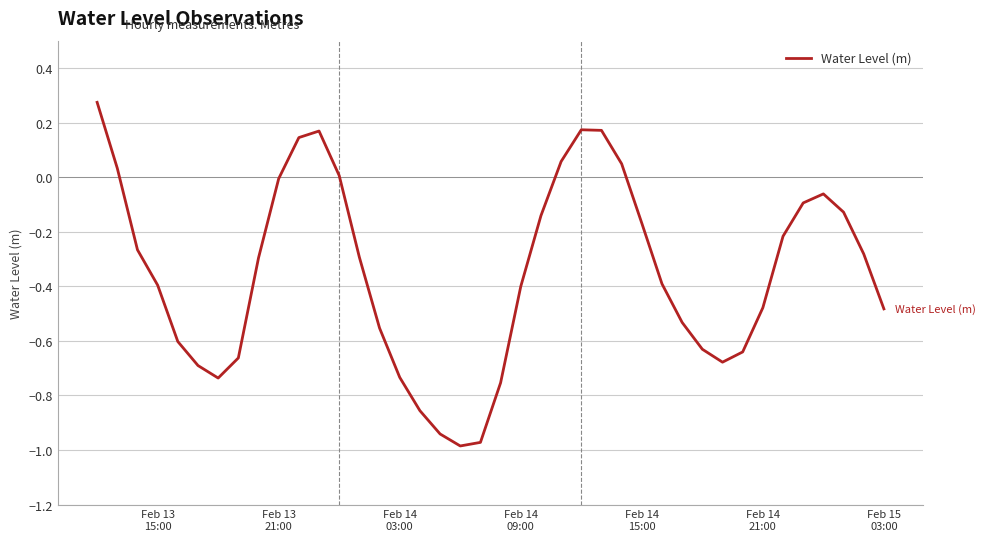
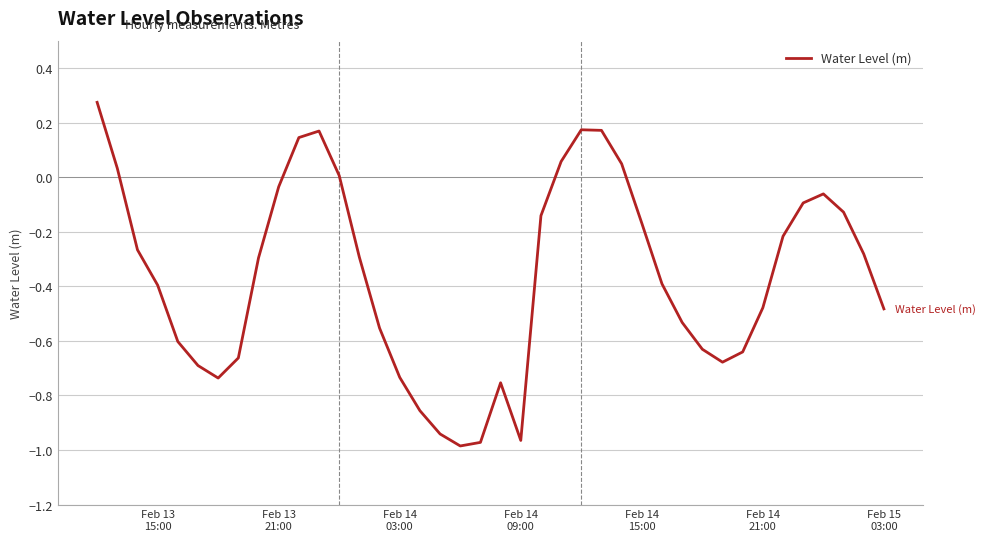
Feb 13 21:00: -0.01 -> -0.04
Feb 14 09:00: -0.40 -> -0.97
